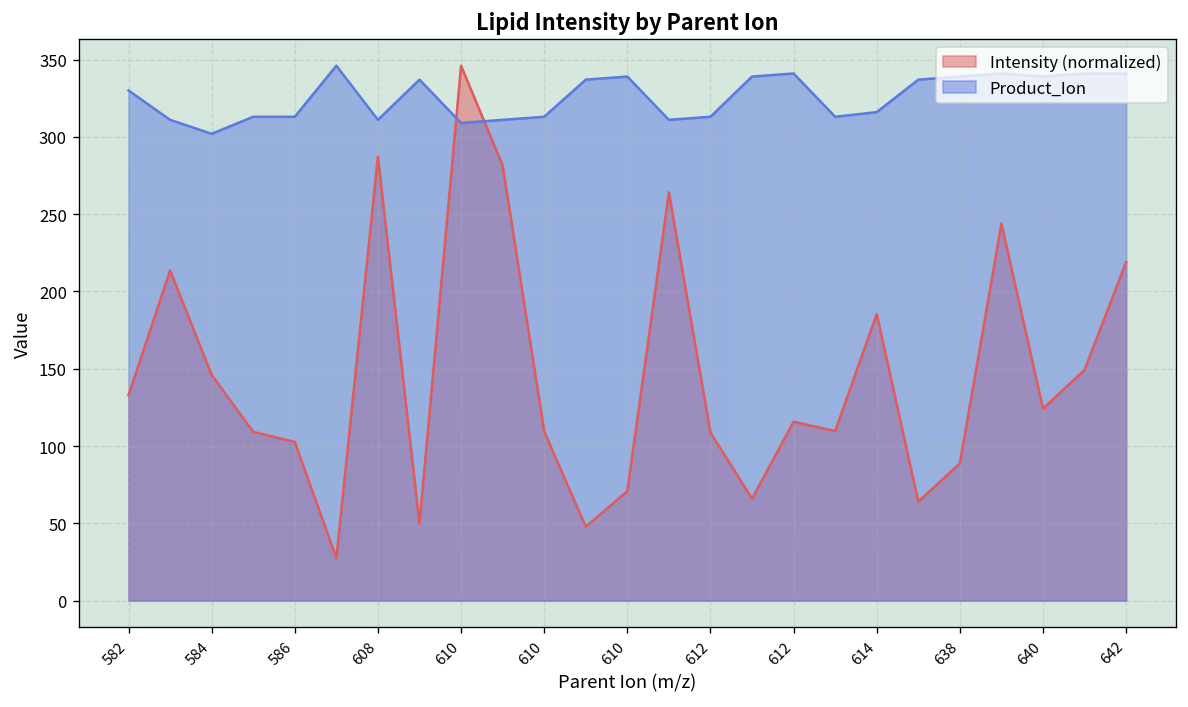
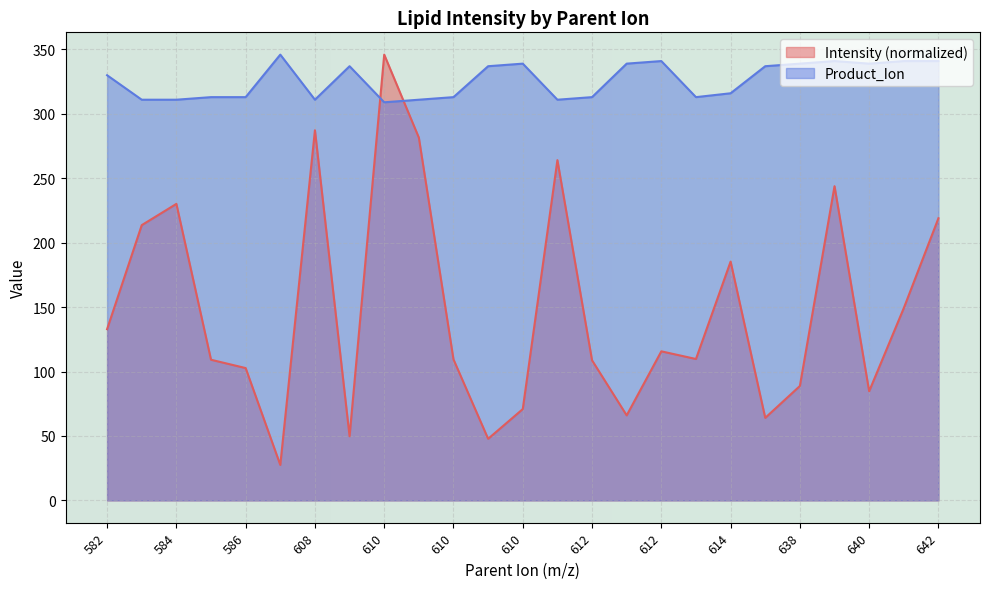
Intensity (normalized), 584: 146 -> 230
Product_Ion, 584: 302 -> 311
Intensity (normalized), 640: 124 -> 85
